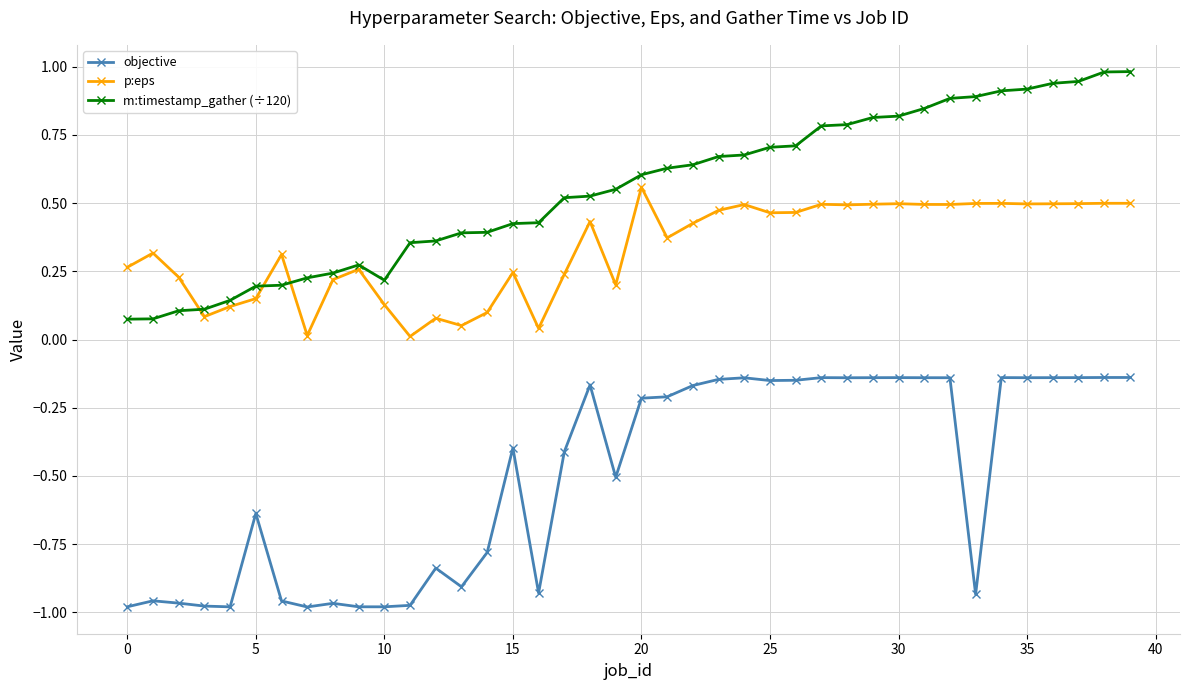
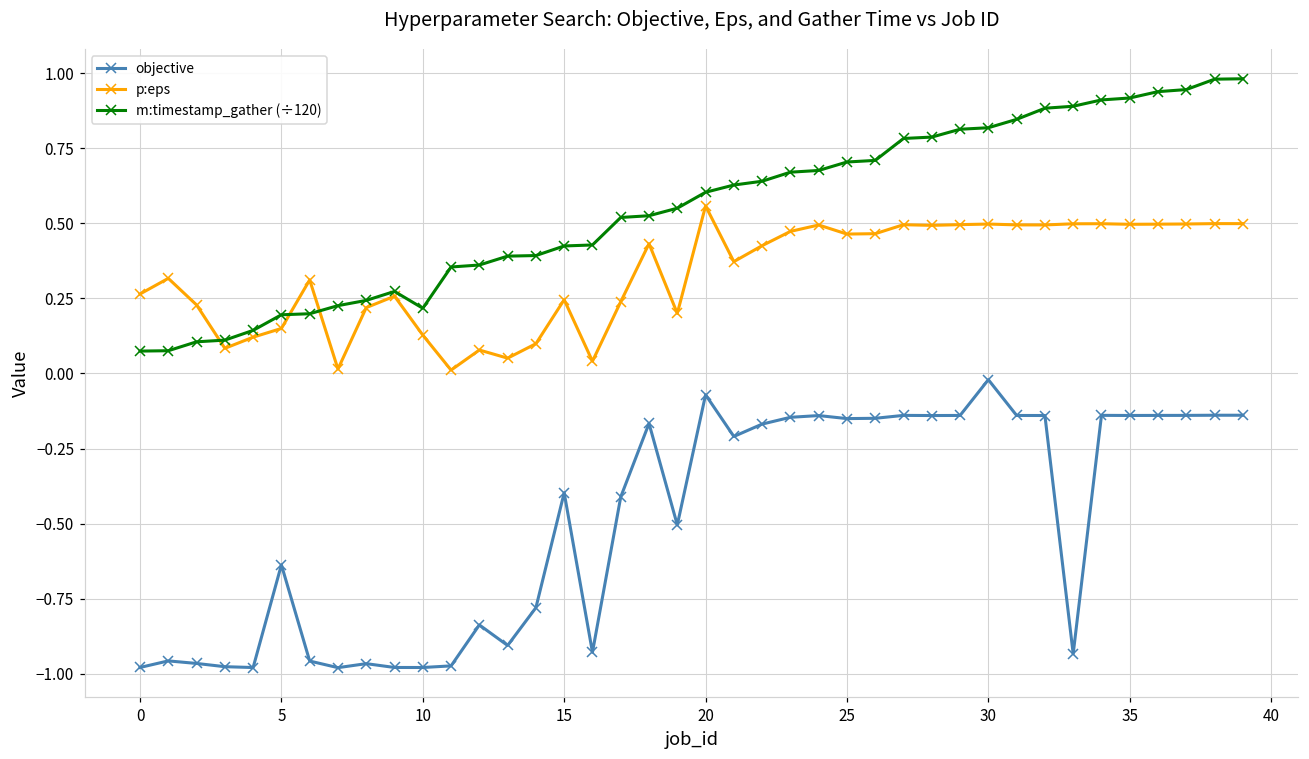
objective, 20: -0.22 -> -0.07
objective, 30: -0.14 -> -0.02
